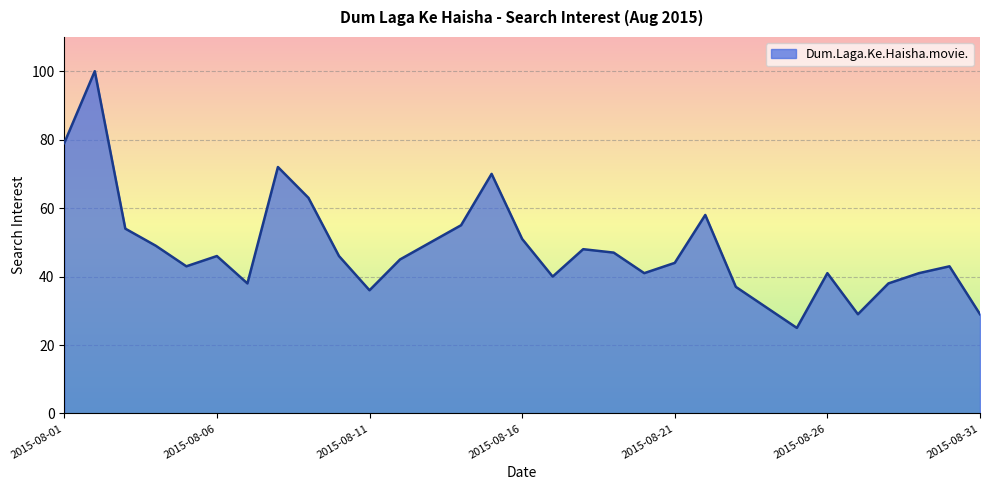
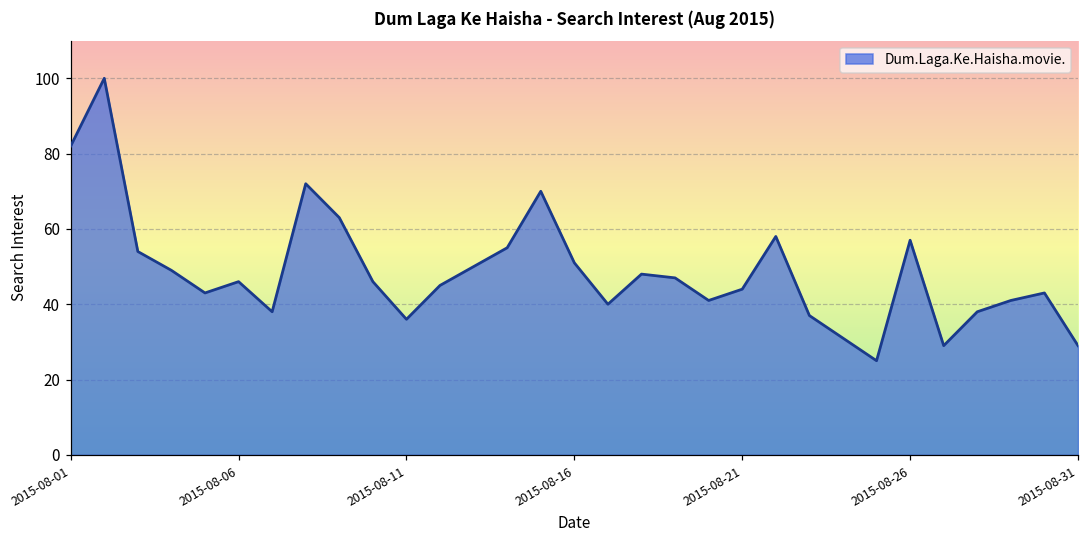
2015-08-01: 79 -> 82
2015-08-26: 41 -> 57
